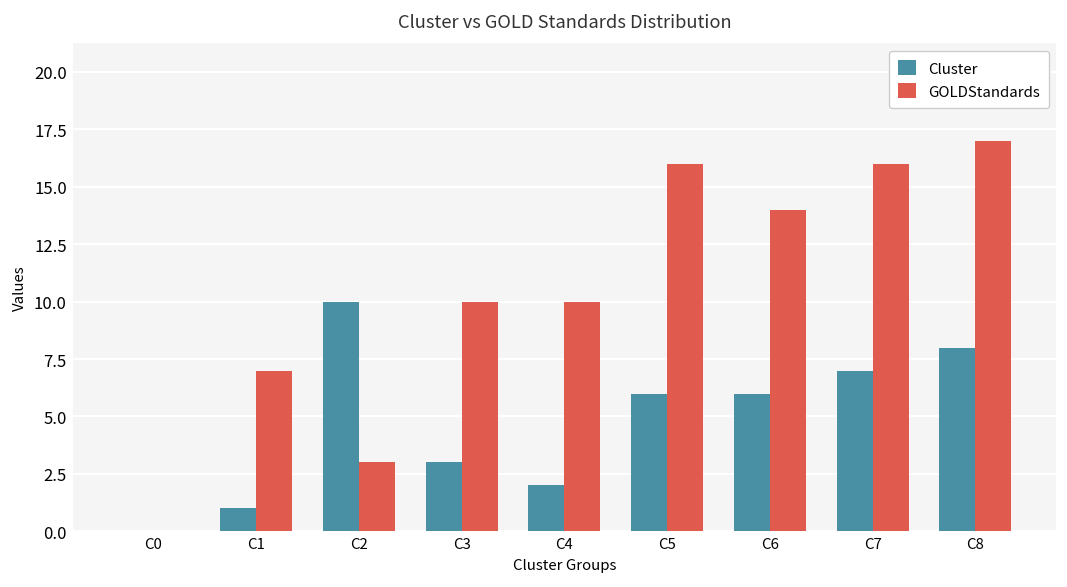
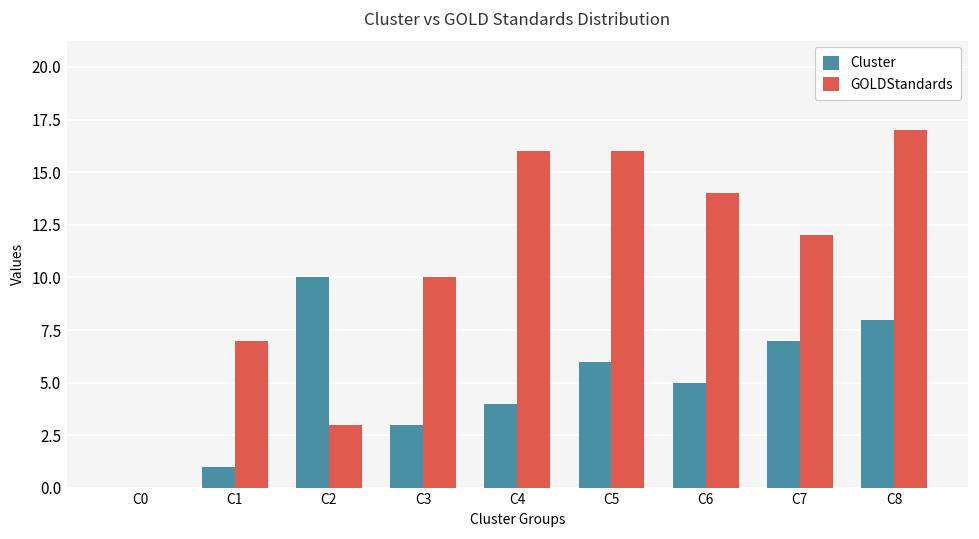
Cluster, C4: 2 -> 4
GOLDStandards, C4: 10 -> 16
Cluster, C6: 6 -> 5
GOLDStandards, C7: 16 -> 12
